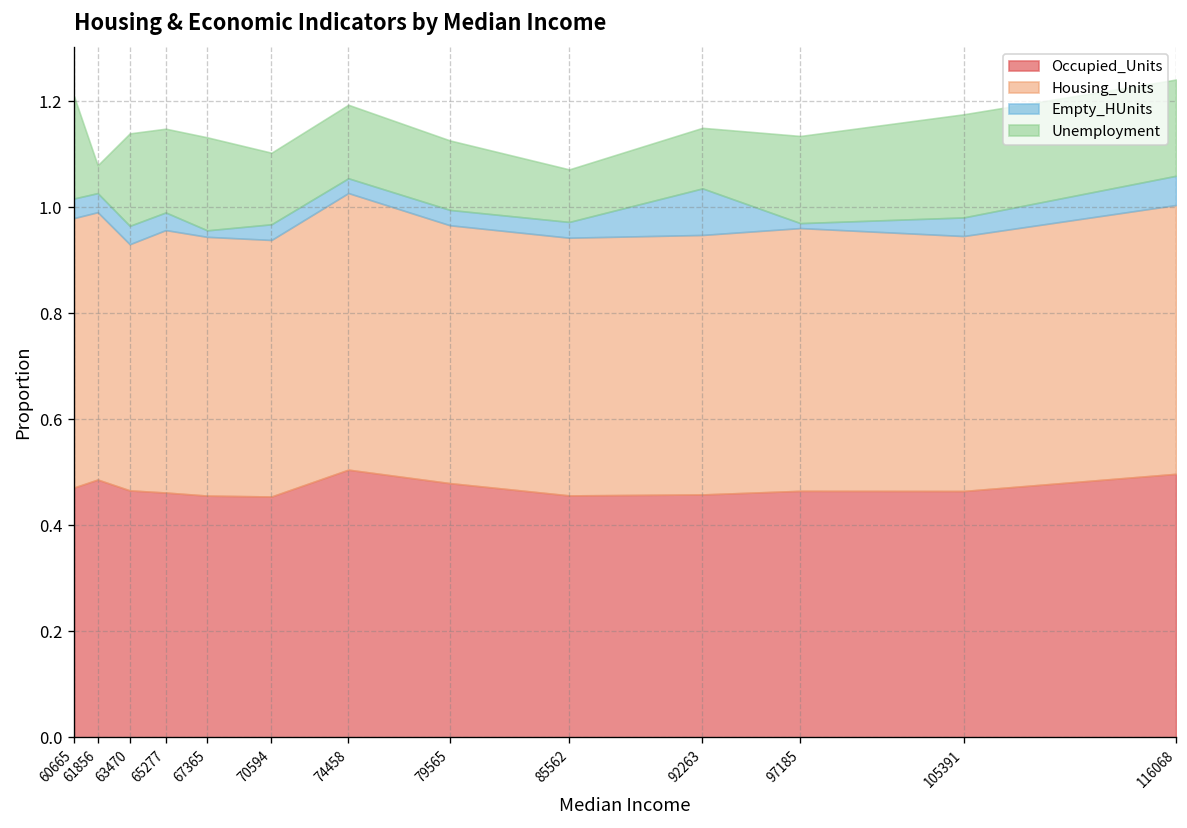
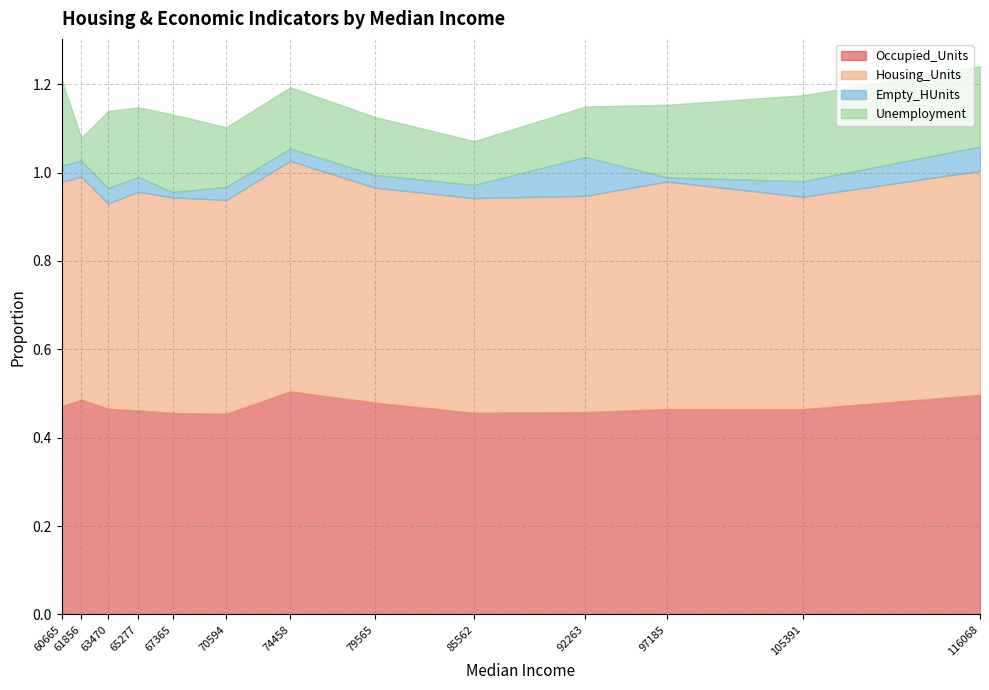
Housing_Units, 97185: 0.50 -> 0.51
